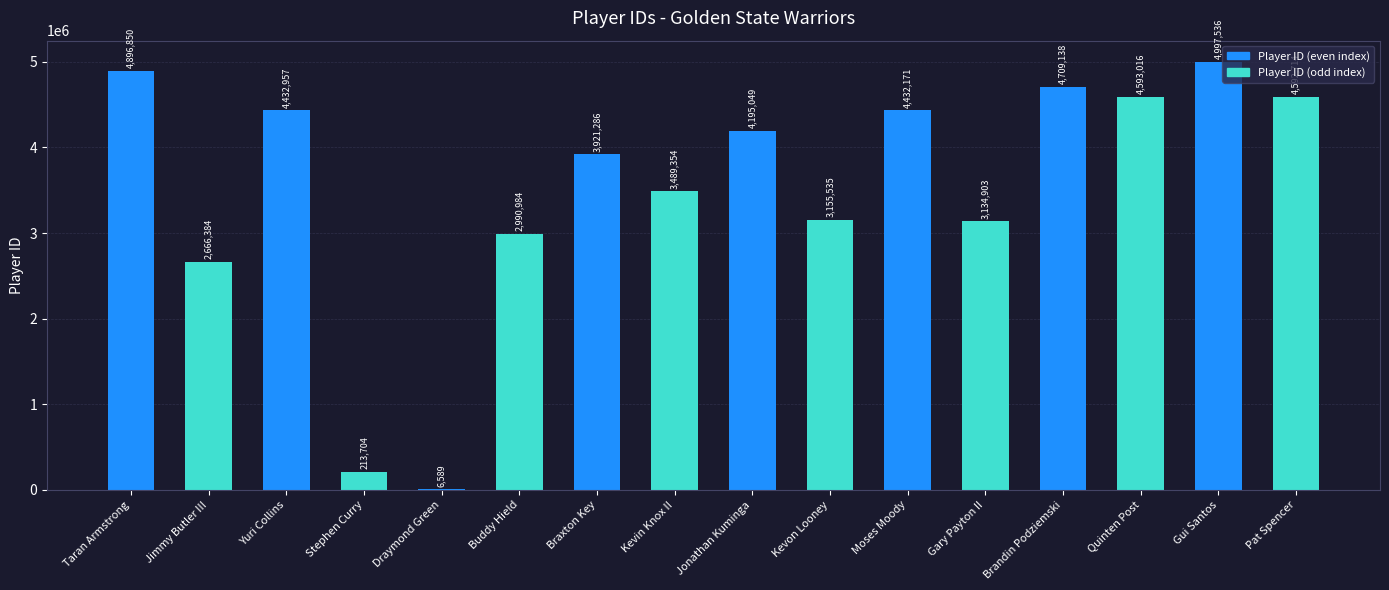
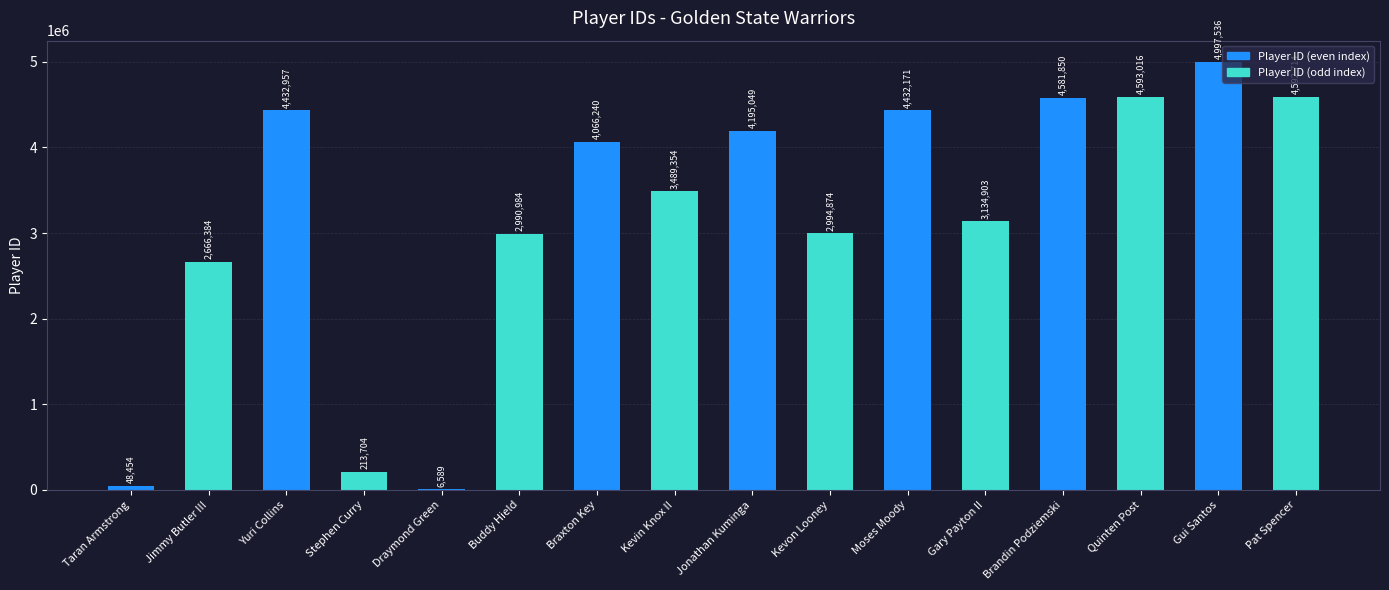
Taran Armstrong: 4,896,850 -> 48,454
Braxton Key: 3,921,286 -> 4,066,240
Kevon Looney: 3,155,535 -> 2,994,874
Brandin Podziemski: 4,709,138 -> 4,581,850
